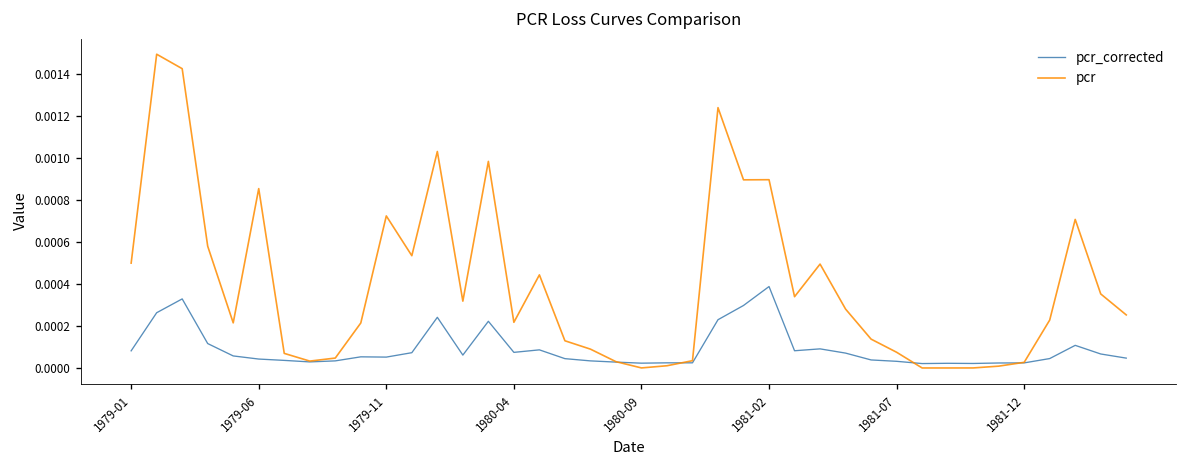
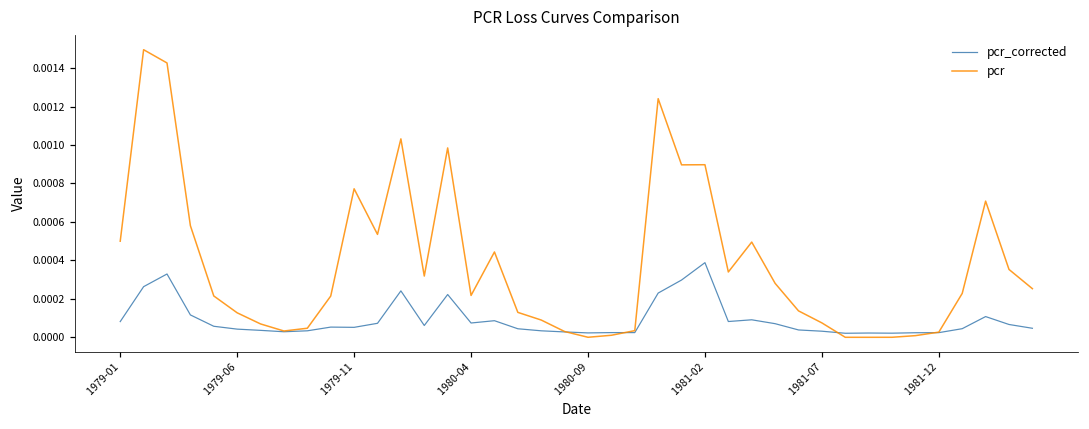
pcr, 1979-06: 0.00086 -> 0.00013
pcr, 1979-11: 0.00072 -> 0.00077
